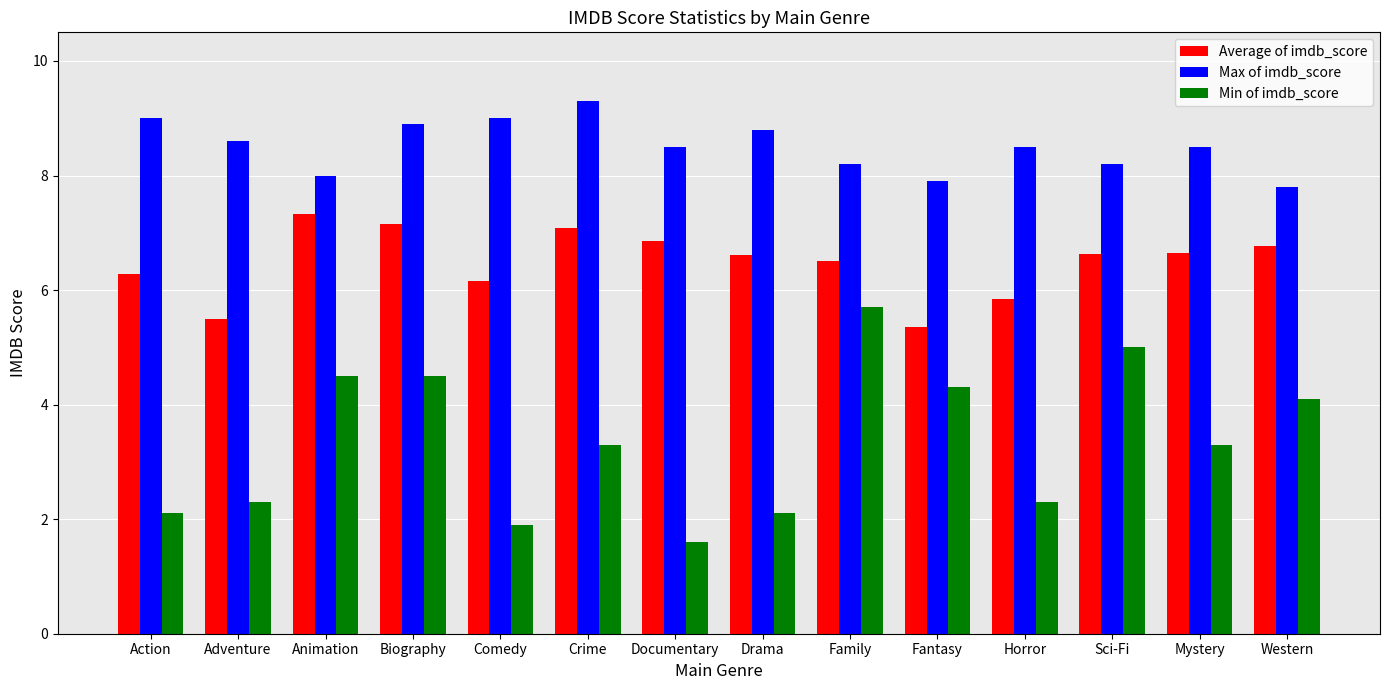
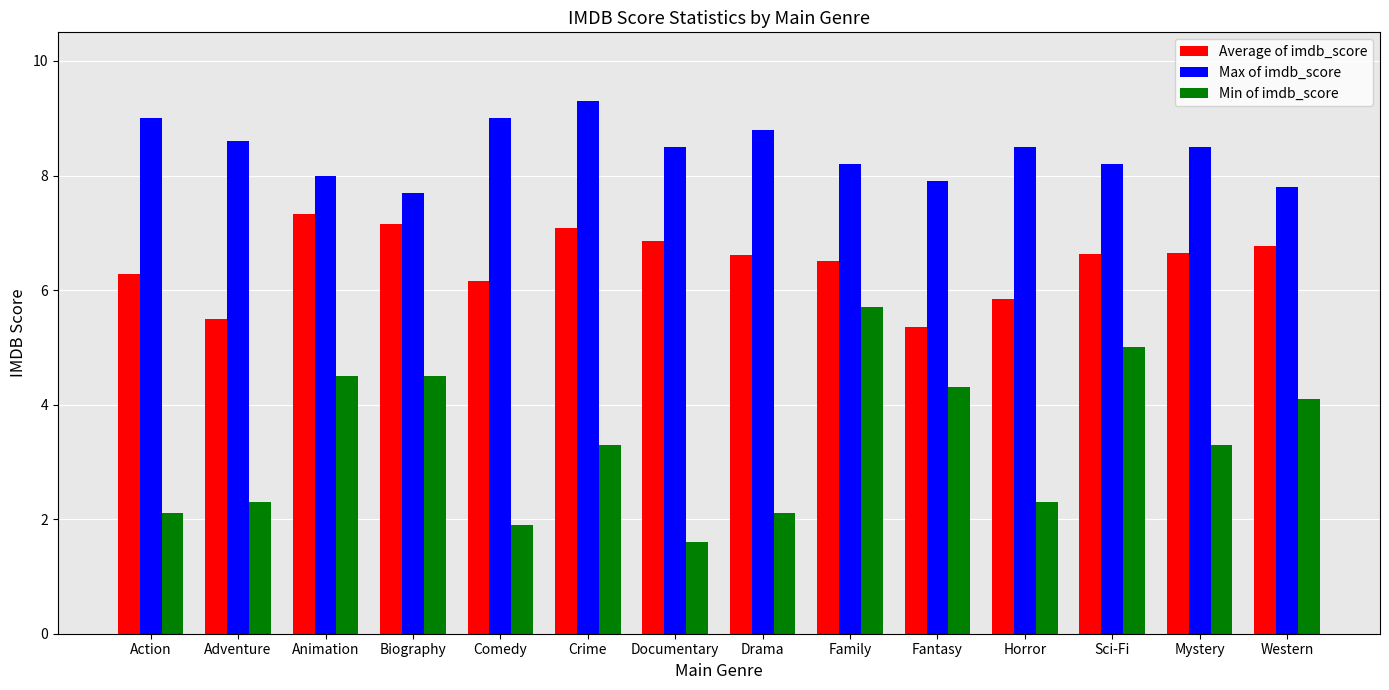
Max of imdb_score, Biography: 8.9 -> 7.7
